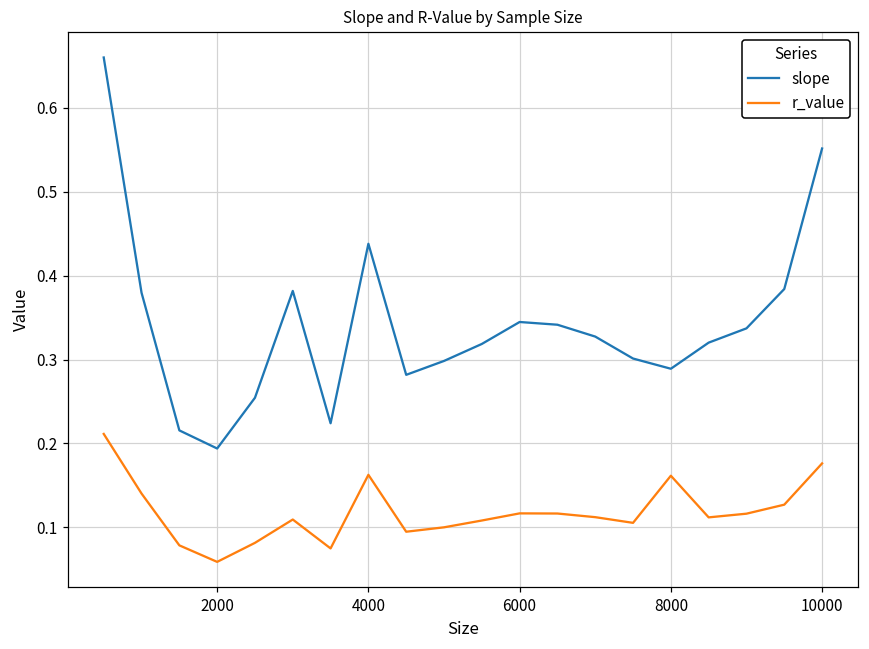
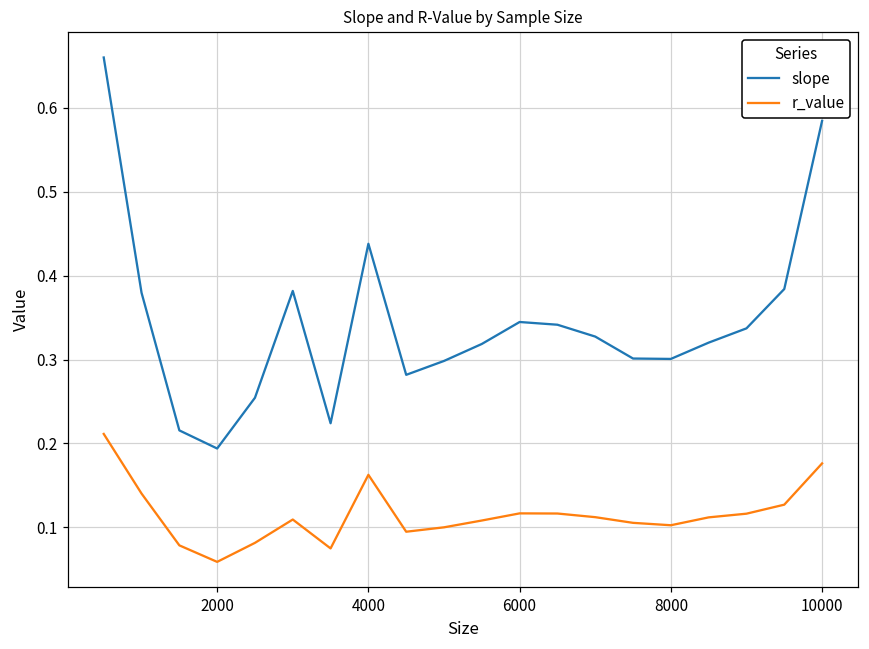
slope, 8000: 0.29 -> 0.30
r_value, 8000: 0.16 -> 0.10
slope, 10000: 0.55 -> 0.58
